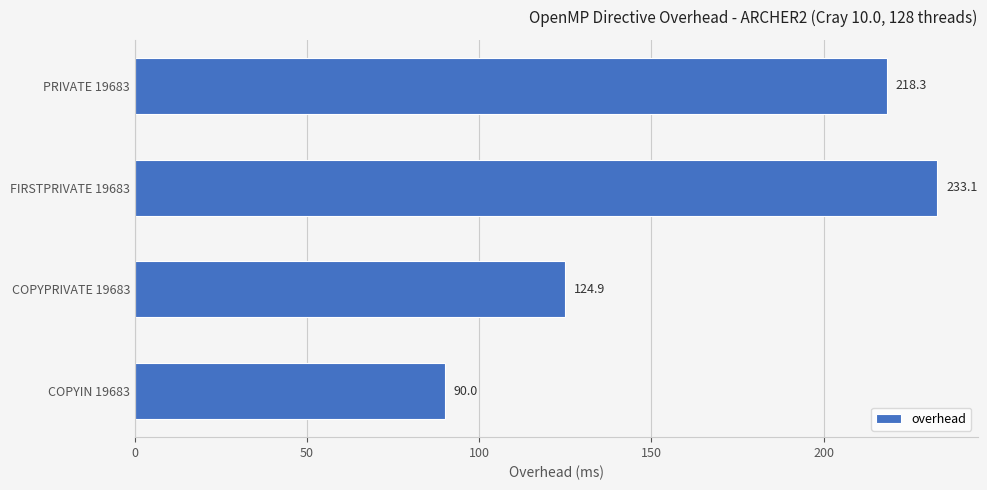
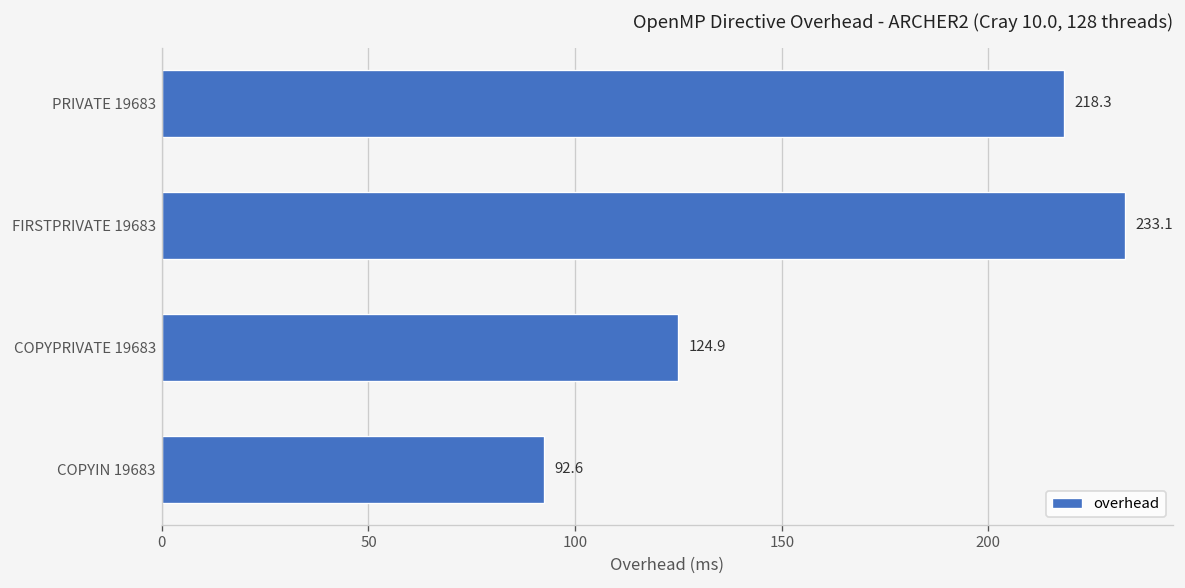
COPYIN 19683: 90.0 -> 92.6
